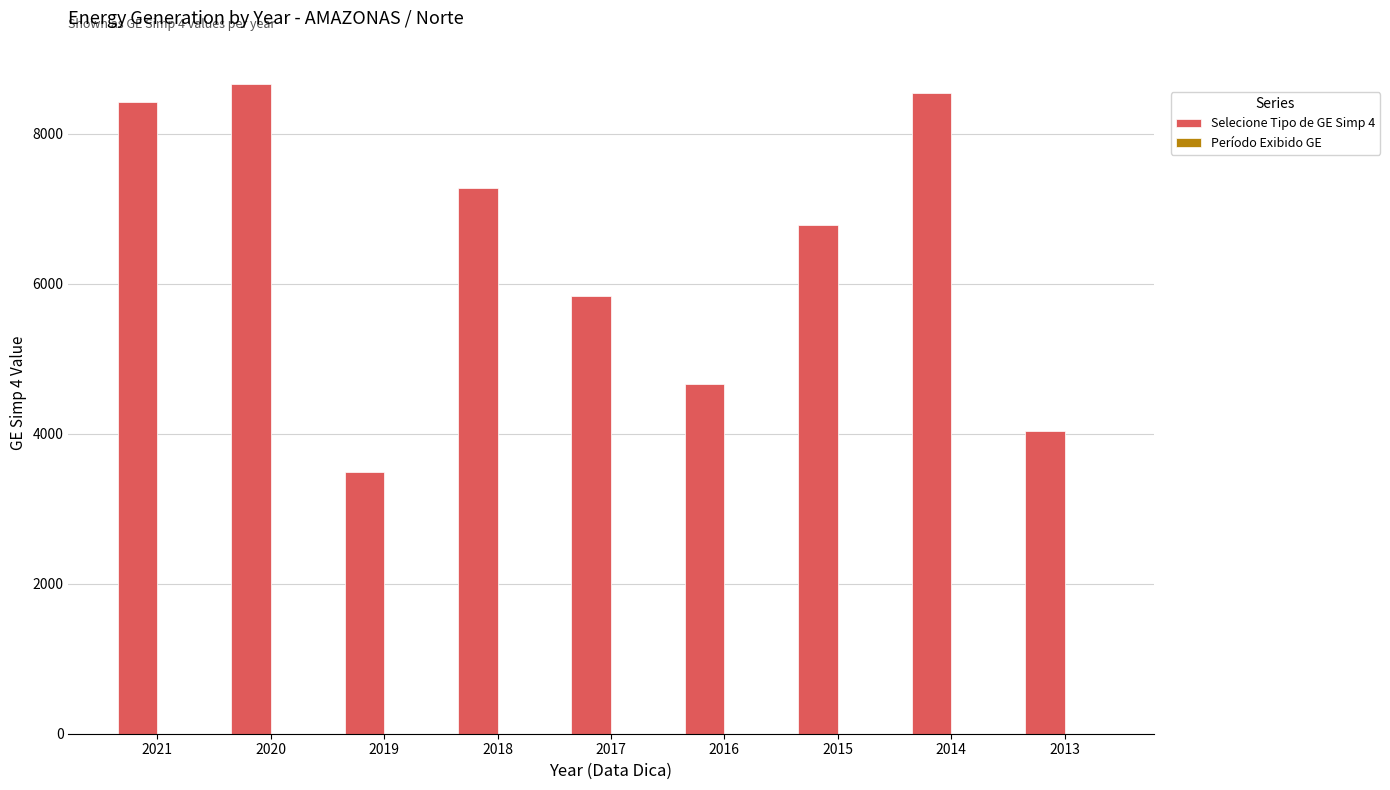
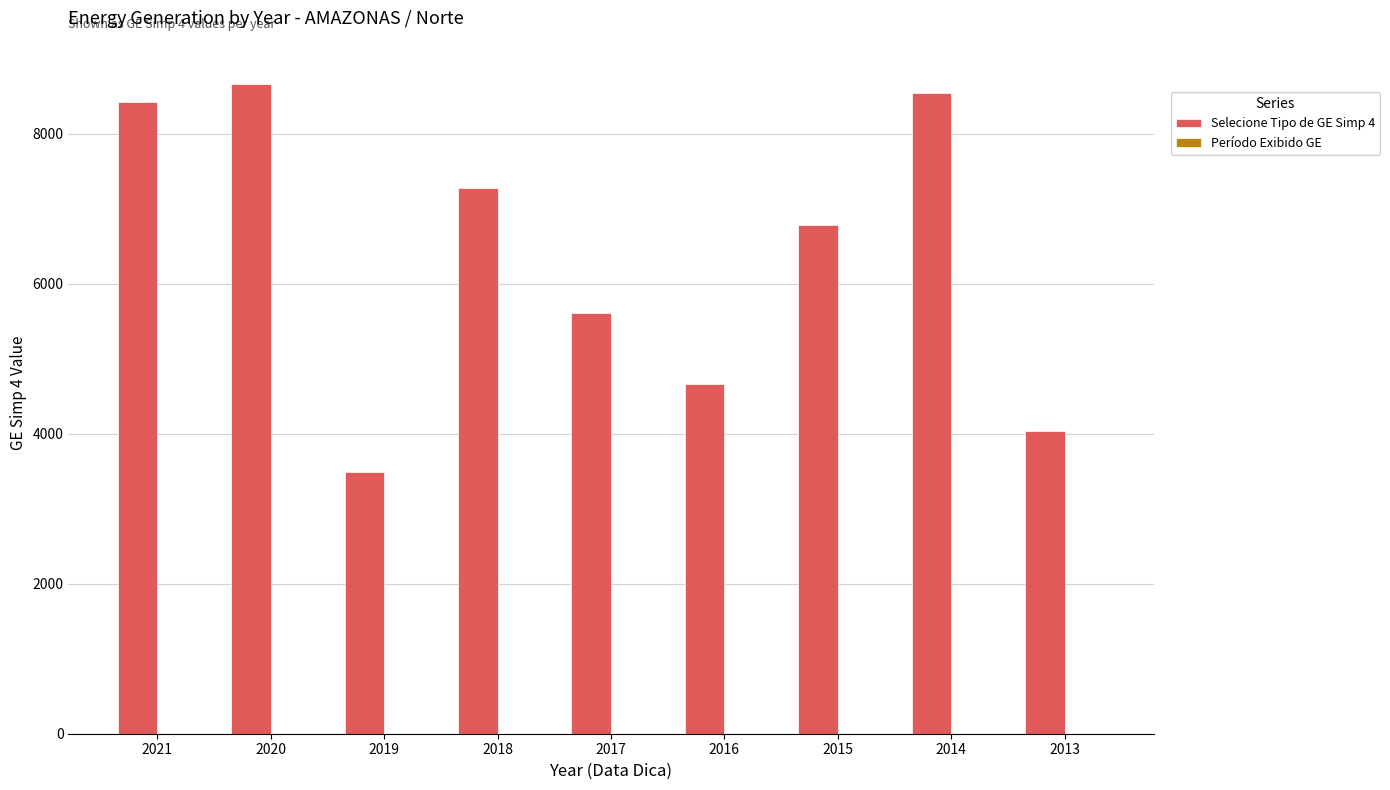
Selecione Tipo de GE Simp 4, 2017: 5800 -> 5600
